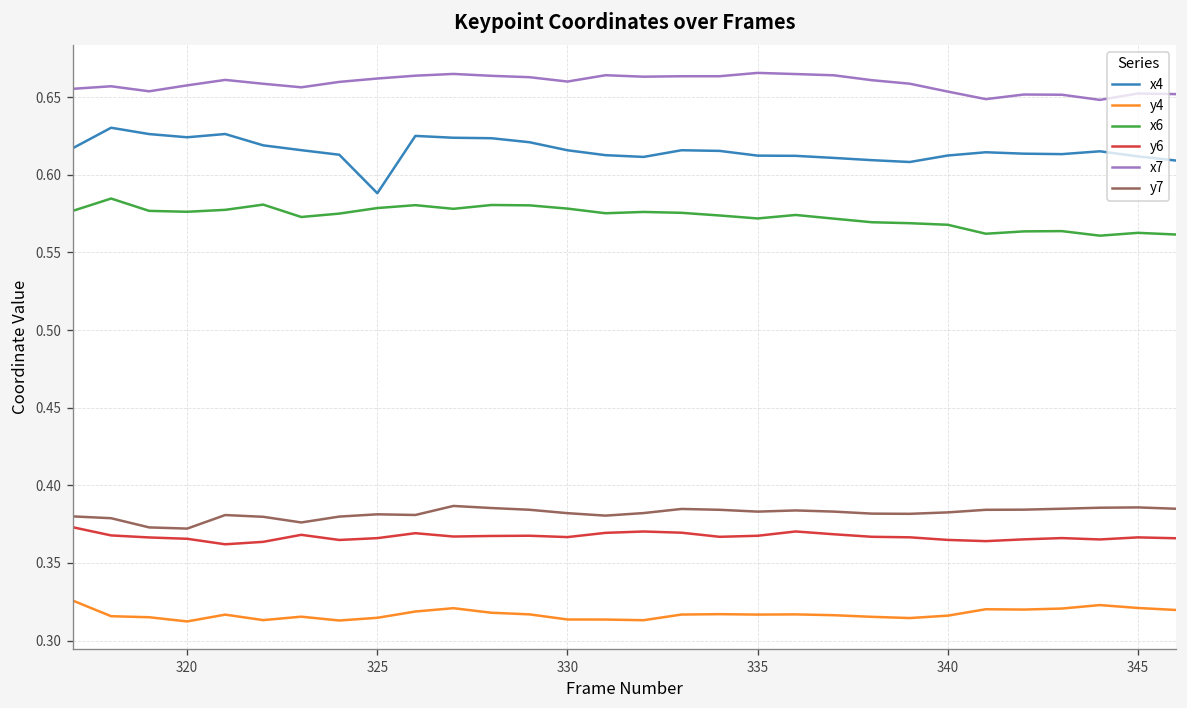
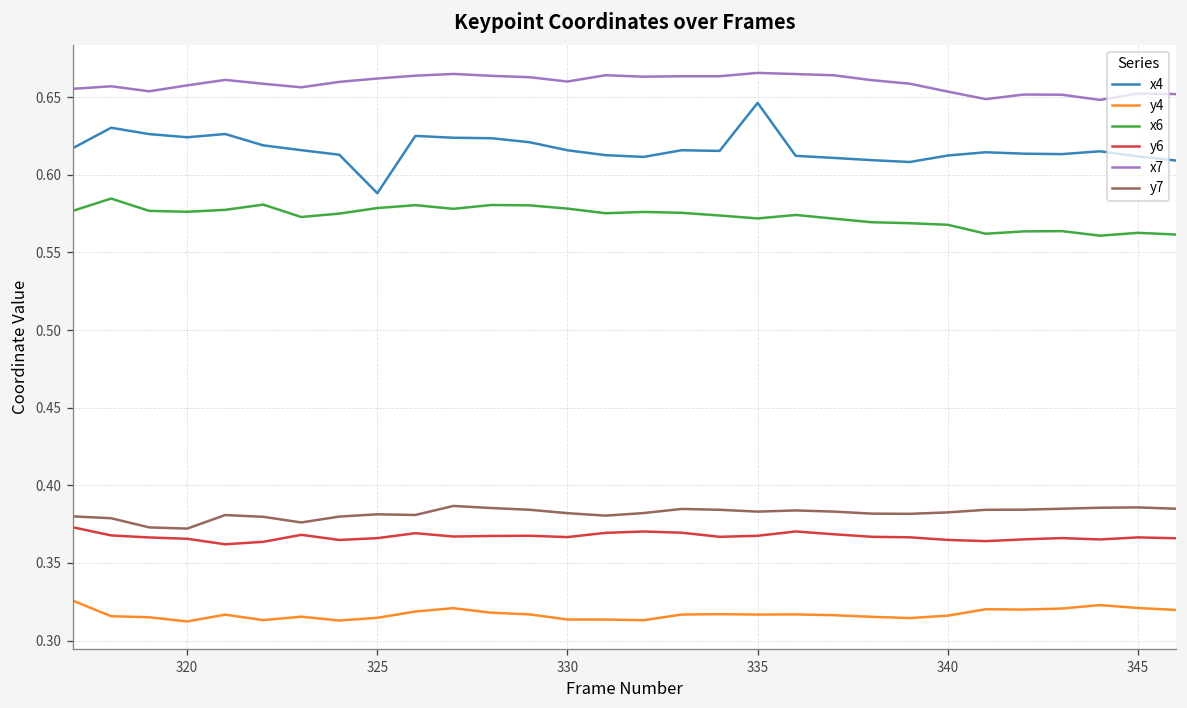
x4, 335: 0.612 -> 0.646
